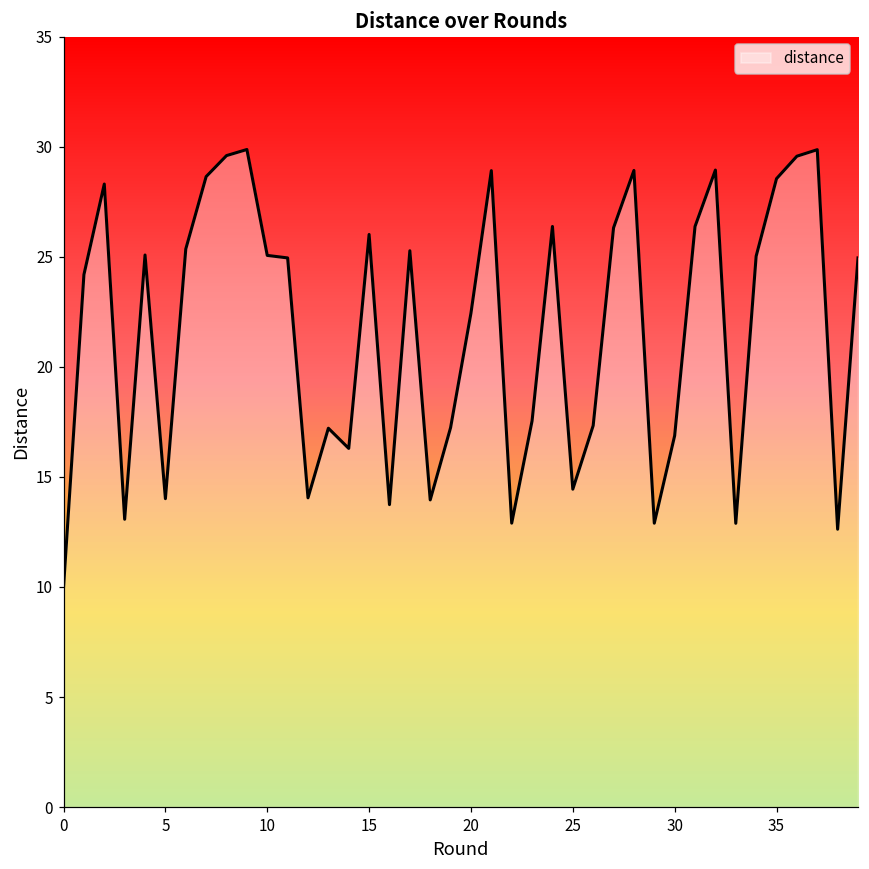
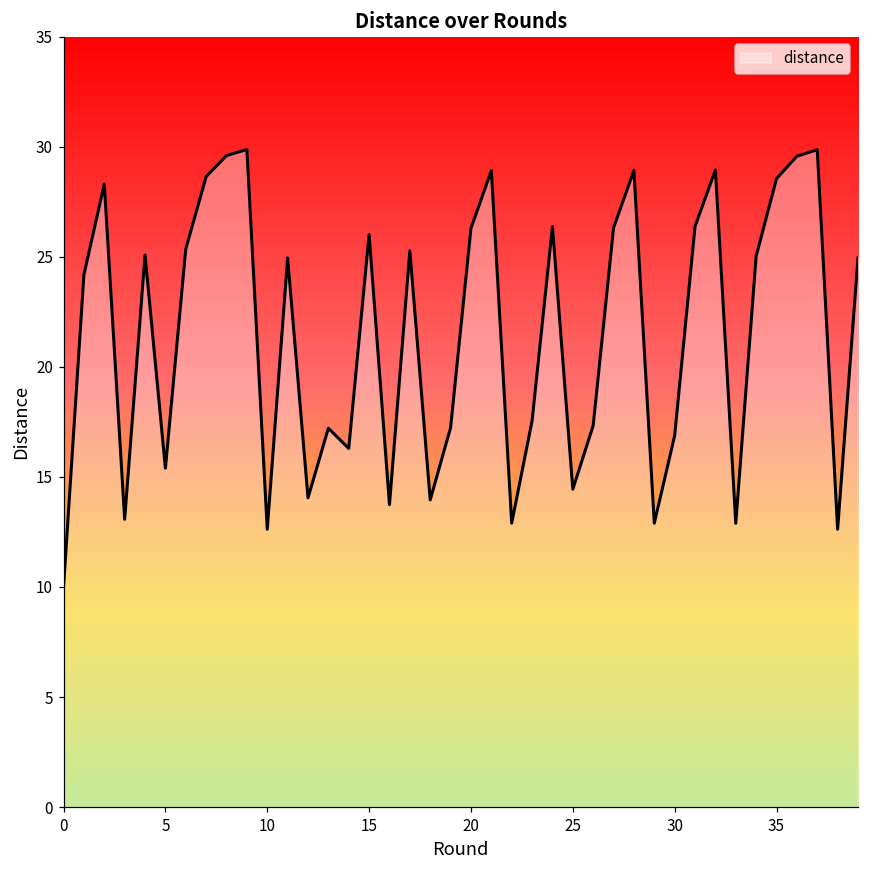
5: 14.0 -> 15.4
10: 25.1 -> 12.6
20: 22.4 -> 26.3
